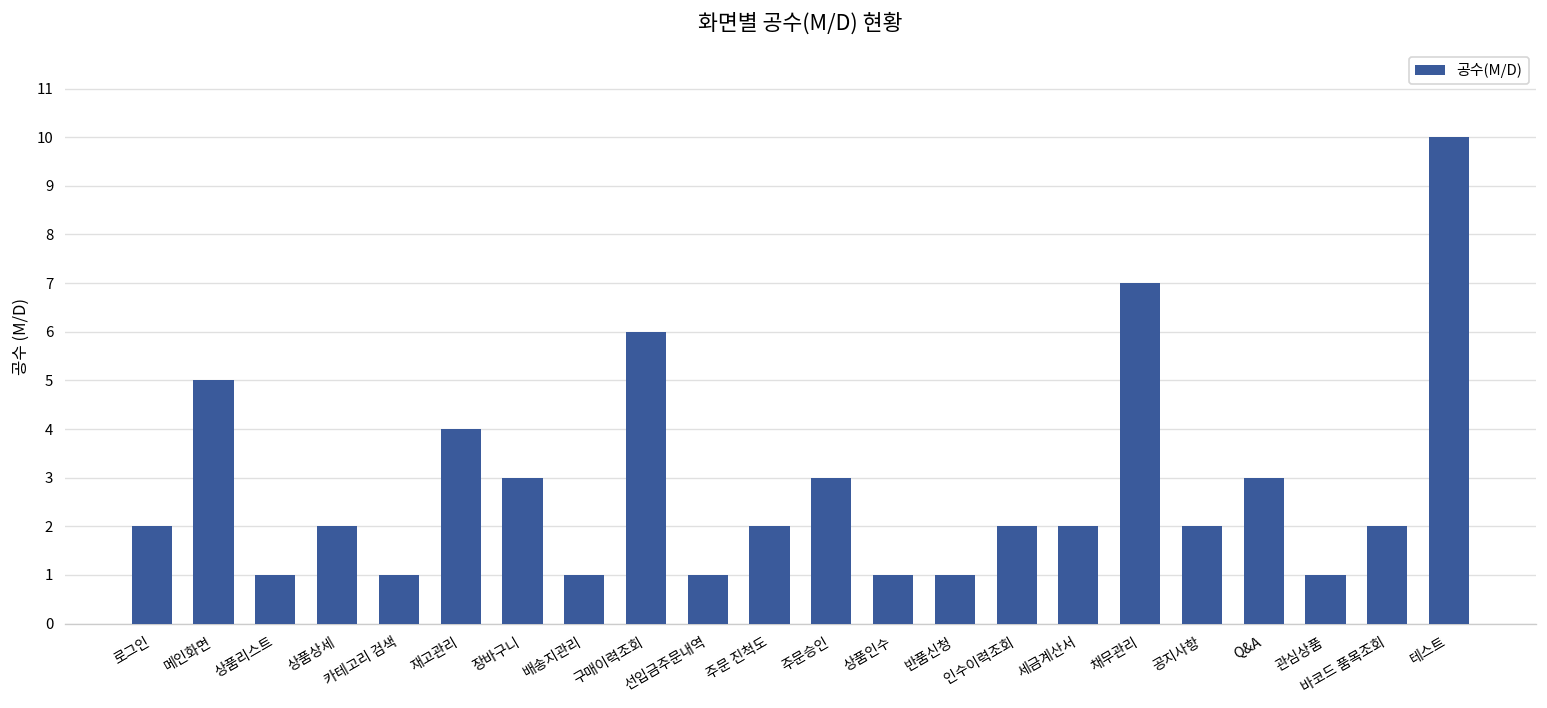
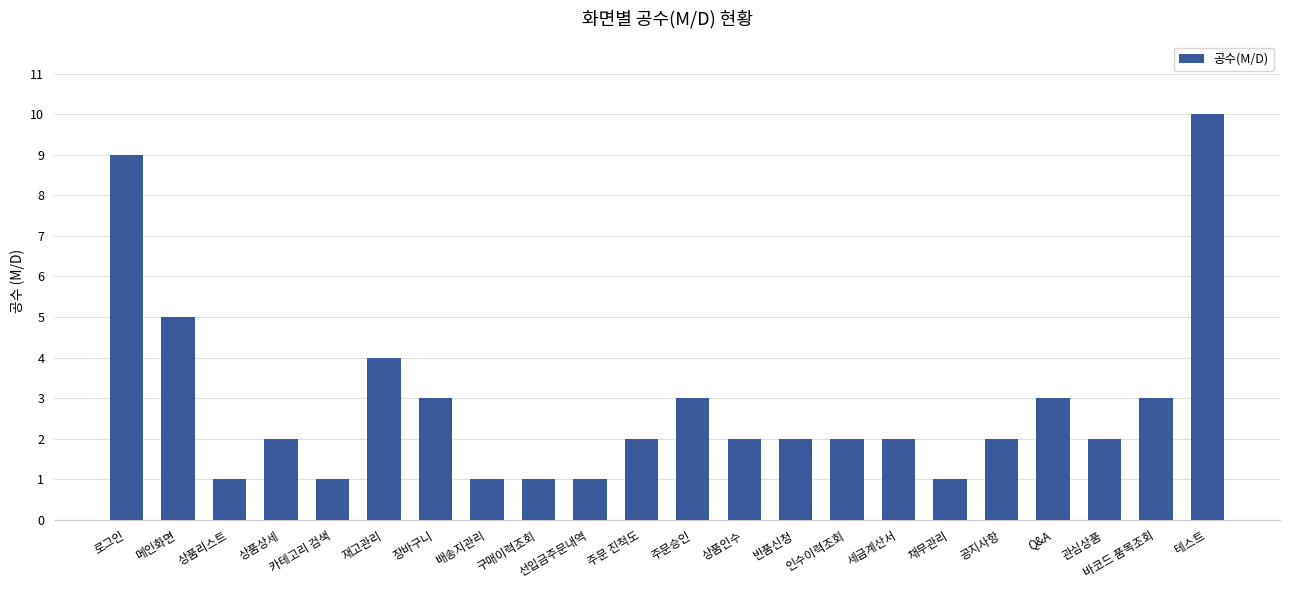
로그인: 2 -> 9
구매이력조회: 6 -> 1
상품인수: 1 -> 2
반품신청: 1 -> 2
채무관리: 7 -> 1
관심상품: 1 -> 2
바코드 품목조회: 2 -> 3
